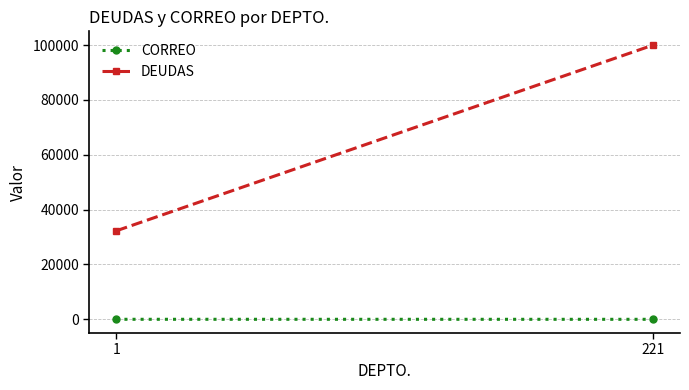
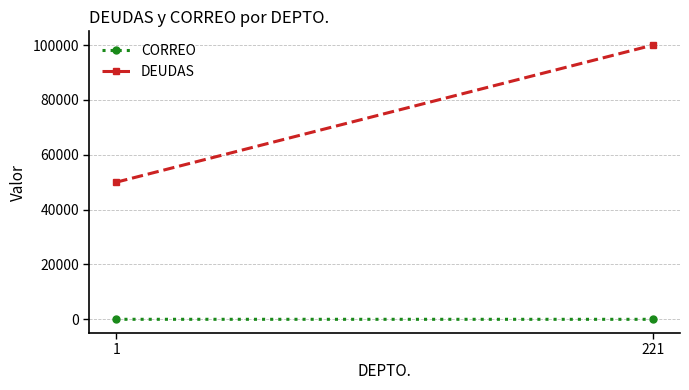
DEUDAS, 1: 32000 -> 50000
